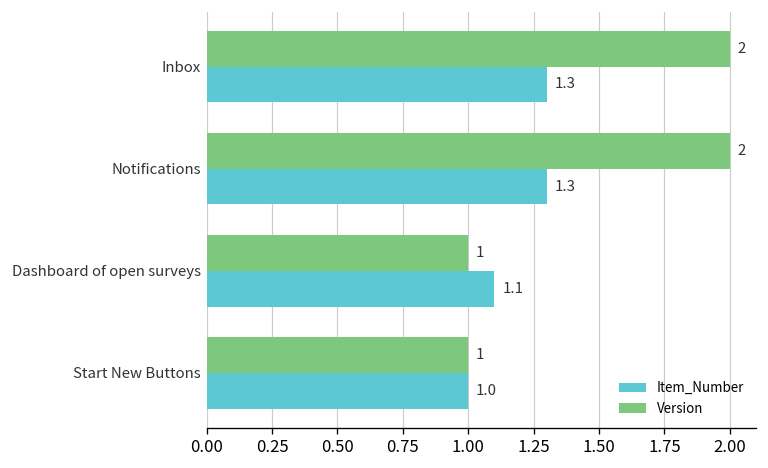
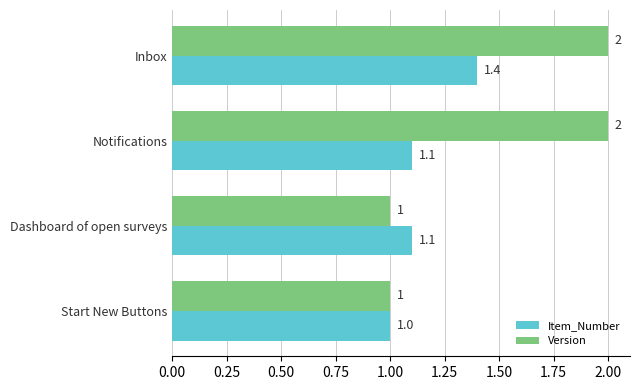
Item_Number, Inbox: 1.3 -> 1.4
Item_Number, Notifications: 1.3 -> 1.1
